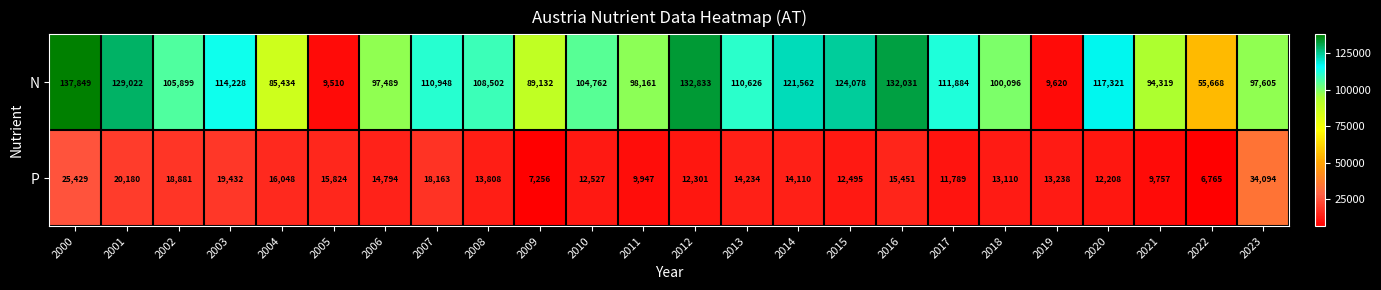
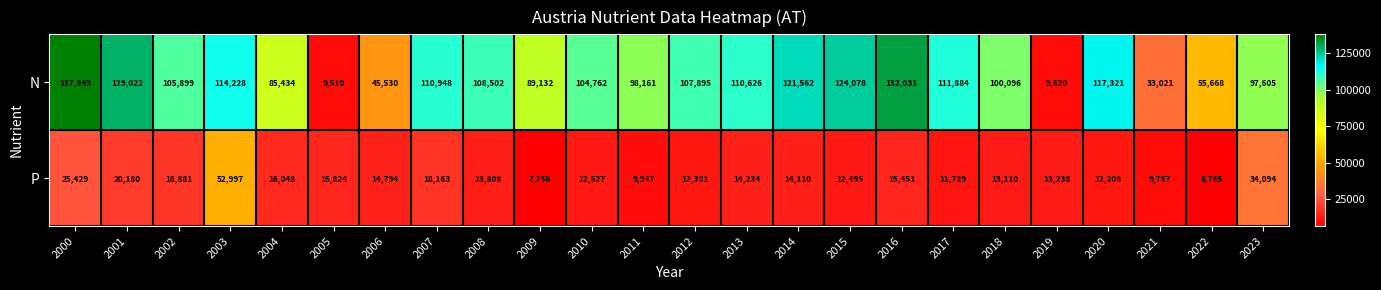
N, 2006: 97,489 -> 45,530
N, 2012: 132,833 -> 107,895
N, 2021: 94,319 -> 33,021
P, 2003: 19,432 -> 52,997
